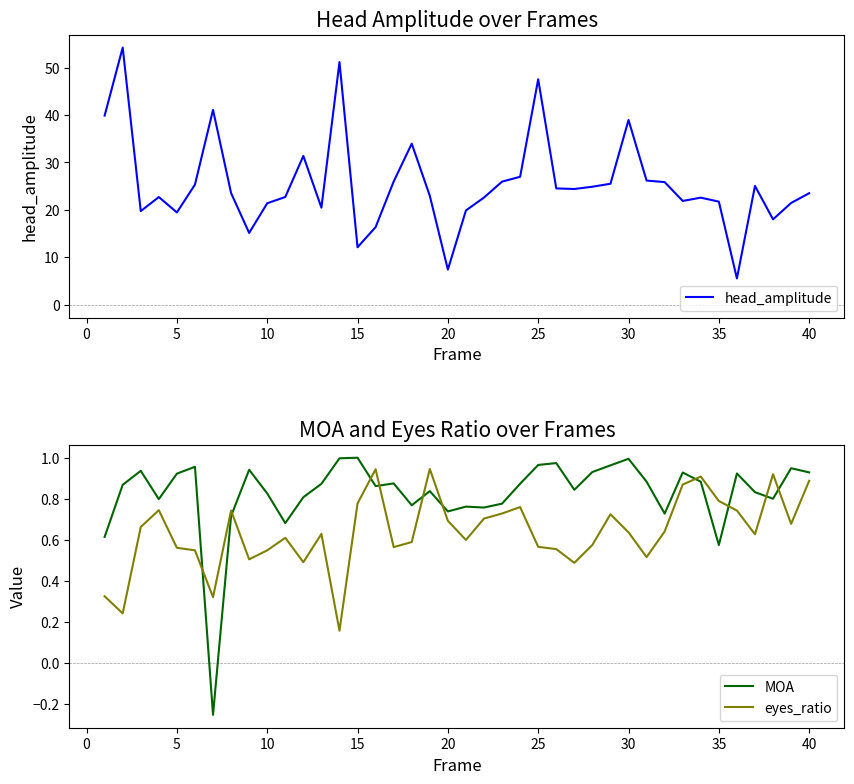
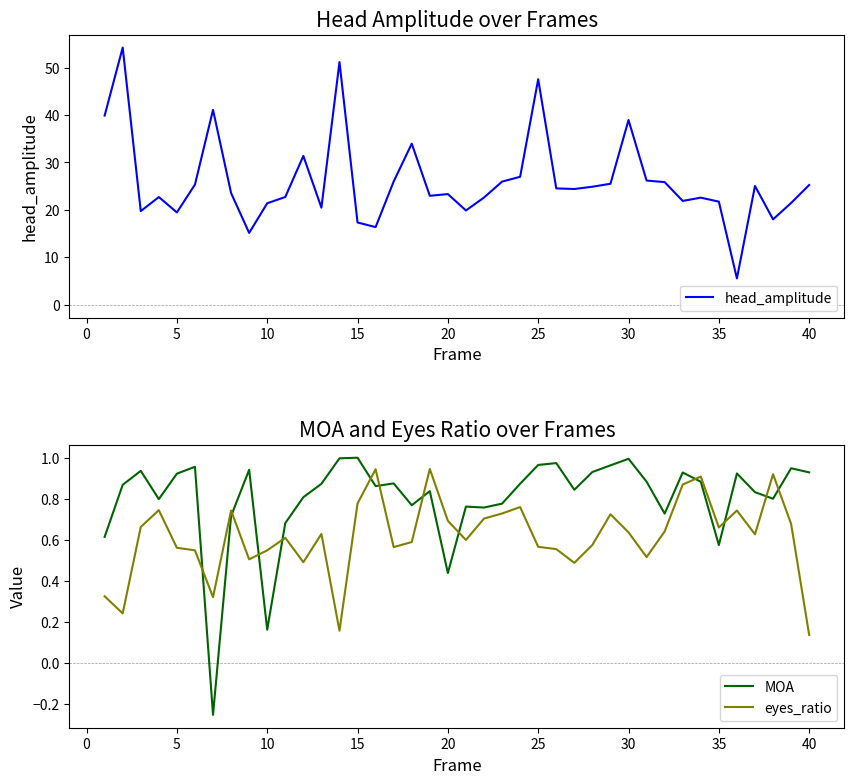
Head Amplitude over Frames, 15: 12 -> 17
Head Amplitude over Frames, 20: 7 -> 23
Head Amplitude over Frames, 40: 24 -> 25
MOA and Eyes Ratio over Frames, MOA, 10: 0.83 -> 0.16
MOA and Eyes Ratio over Frames, MOA, 20: 0.74 -> 0.44
MOA and Eyes Ratio over Frames, eyes_ratio, 35: 0.79 -> 0.66
MOA and Eyes Ratio over Frames, eyes_ratio, 40: 0.89 -> 0.14
